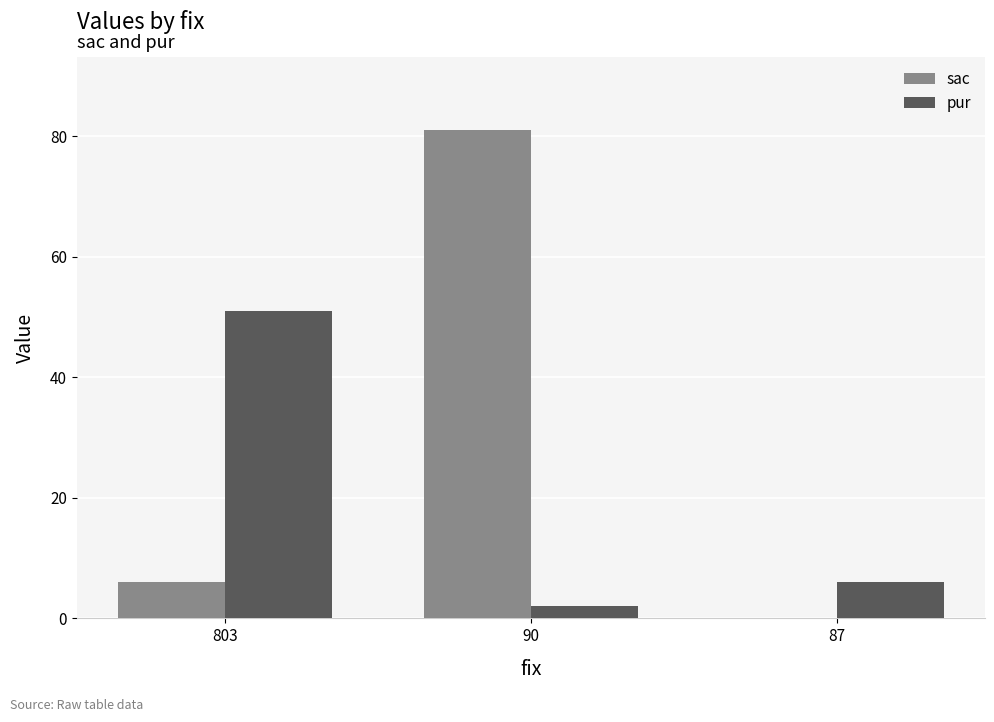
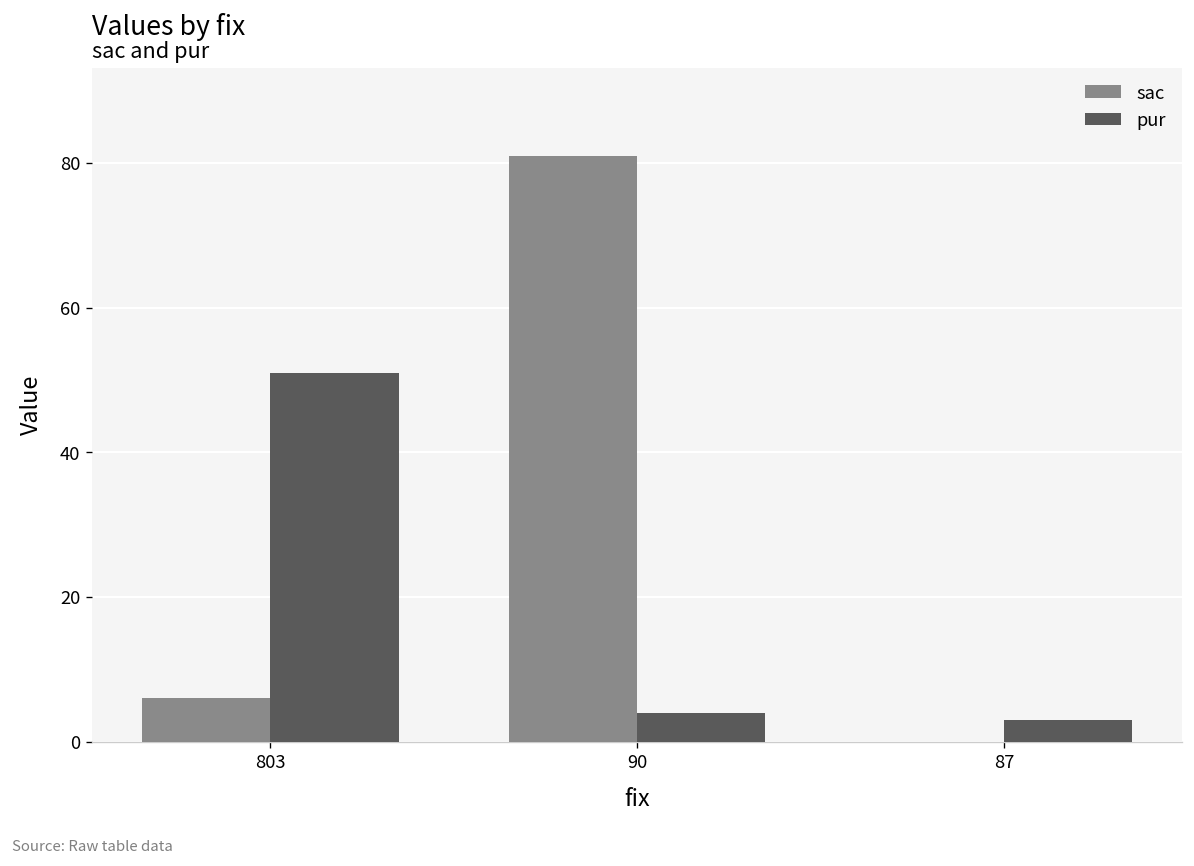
pur, 90: 2 -> 4
pur, 87: 6 -> 3
